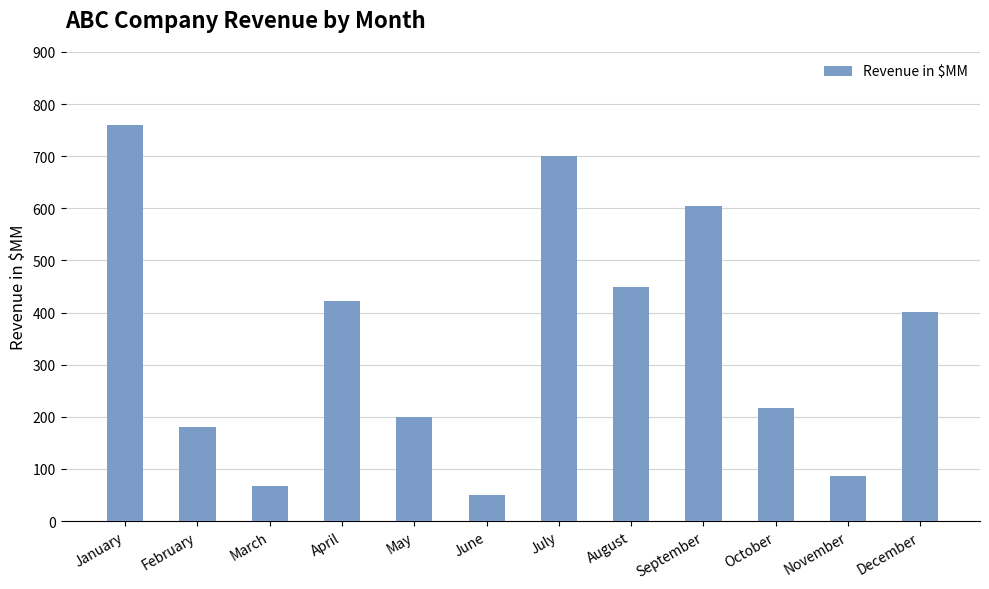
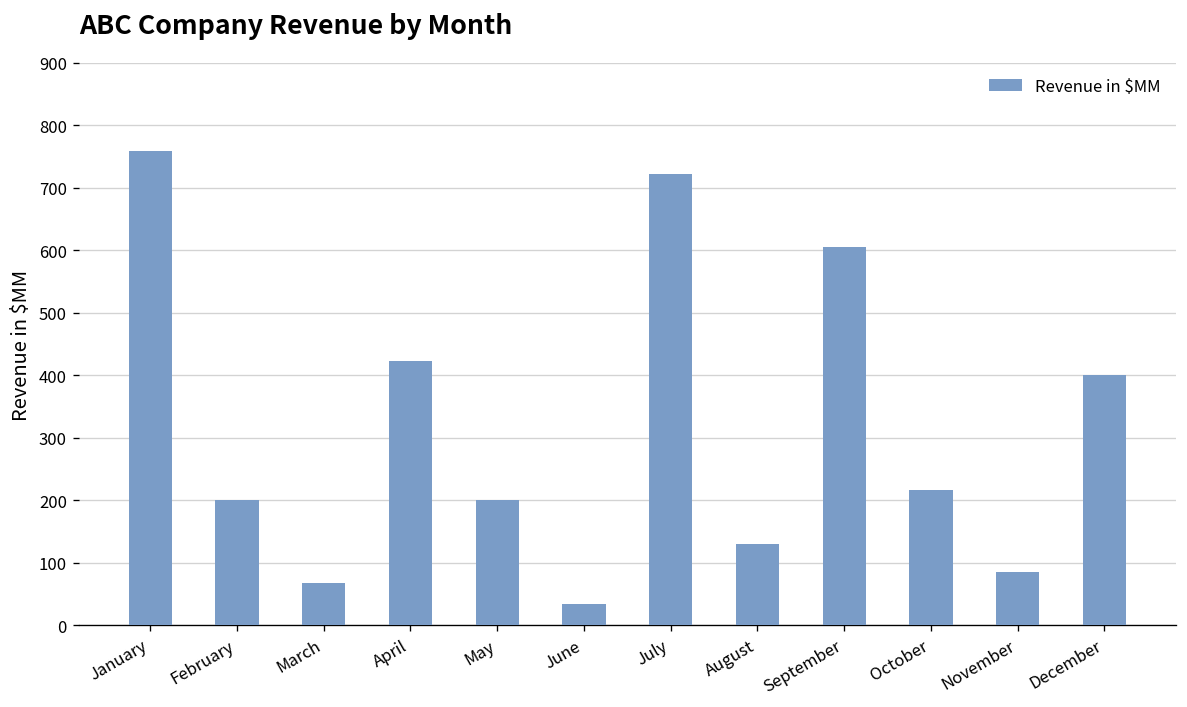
February: 180 -> 200
June: 50 -> 30
July: 700 -> 720
August: 450 -> 130
